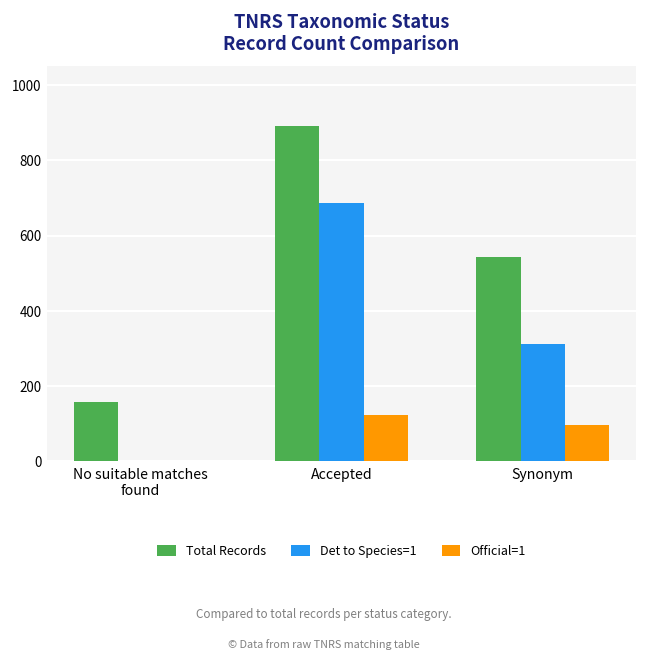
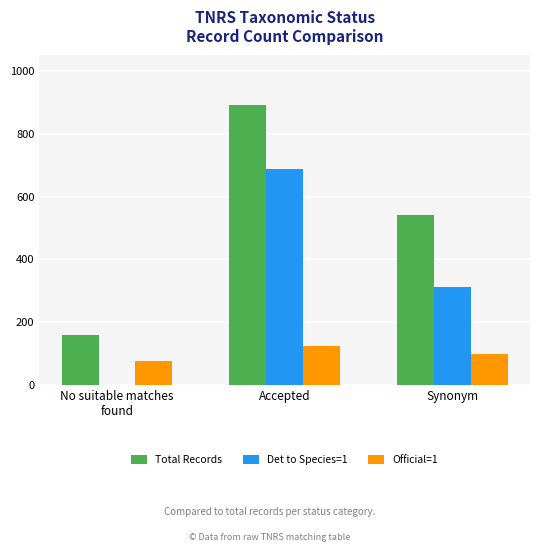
Official=1, No suitable matches found: 0 -> 80
